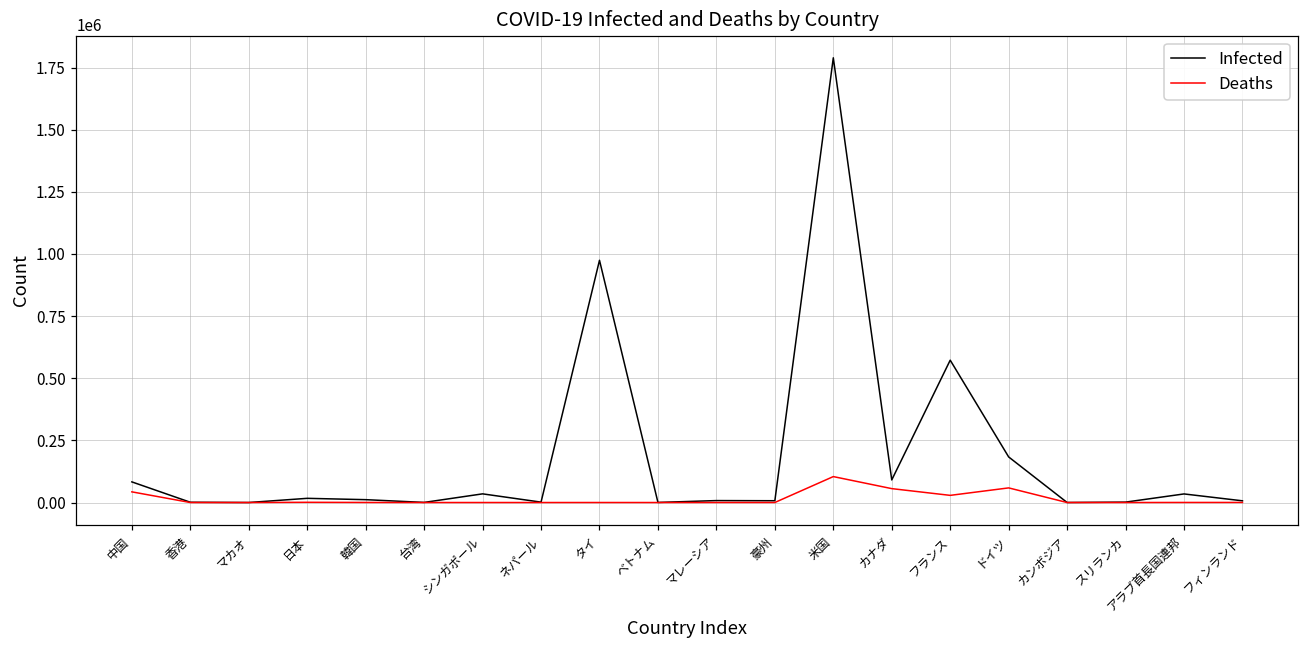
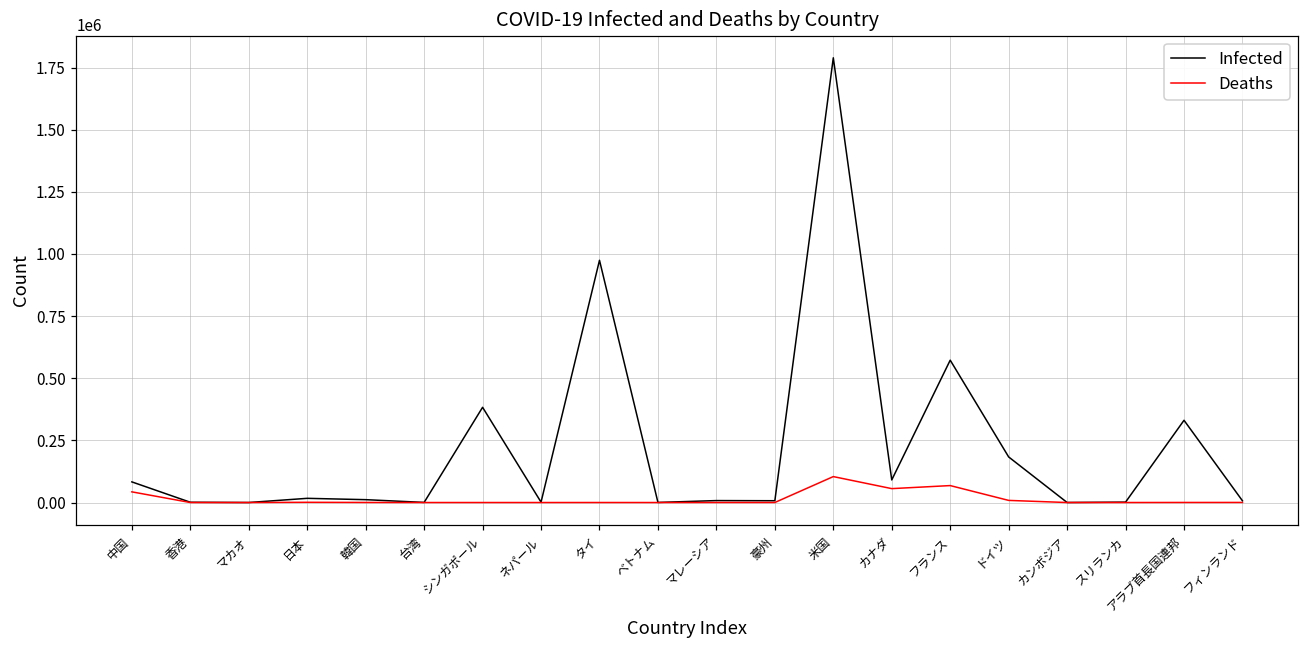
Infected, シンガポール: 30000 -> 380000
Deaths, フランス: 30000 -> 70000
Deaths, ドイツ: 60000 -> 10000
Infected, アラブ首長国連邦: 30000 -> 330000
